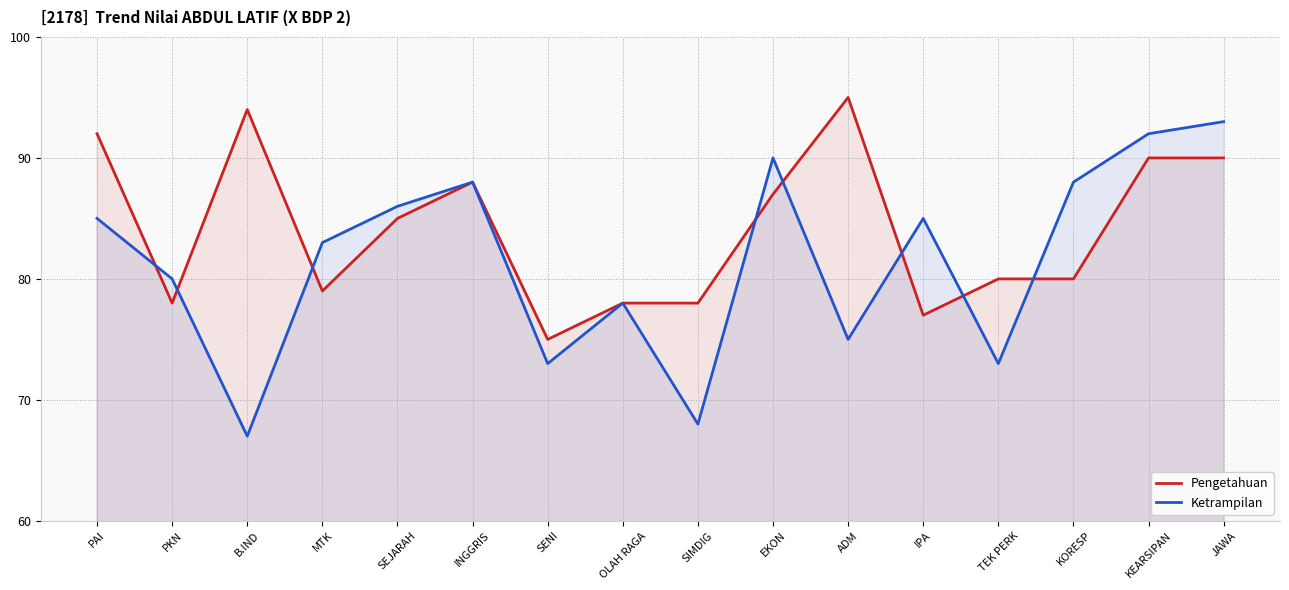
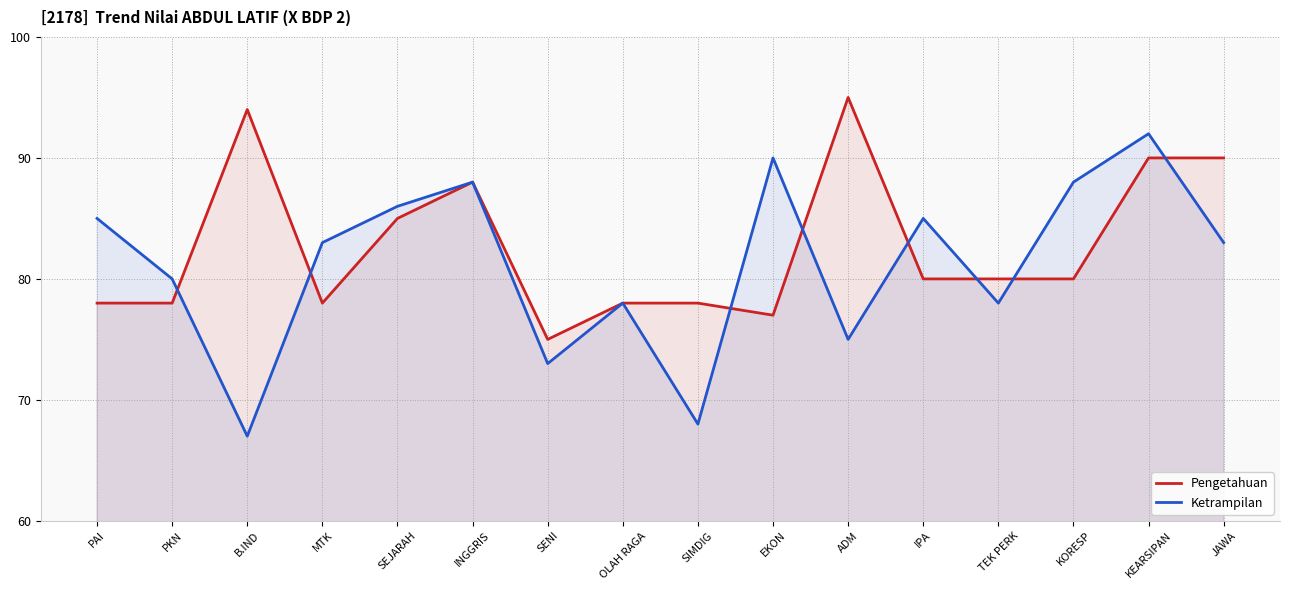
Pengetahuan, PAI: 92 -> 78
Pengetahuan, MTK: 79 -> 78
Pengetahuan, EKON: 87 -> 77
Pengetahuan, IPA: 77 -> 80
Ketrampilan, TEK PERK: 73 -> 78
Ketrampilan, JAWA: 93 -> 83
